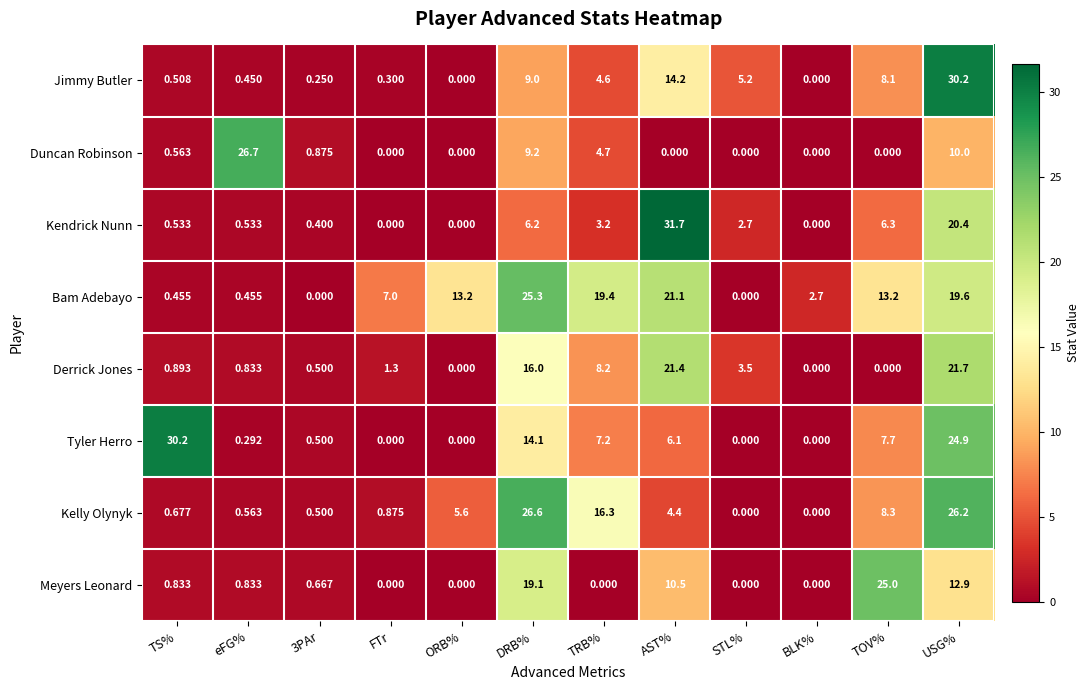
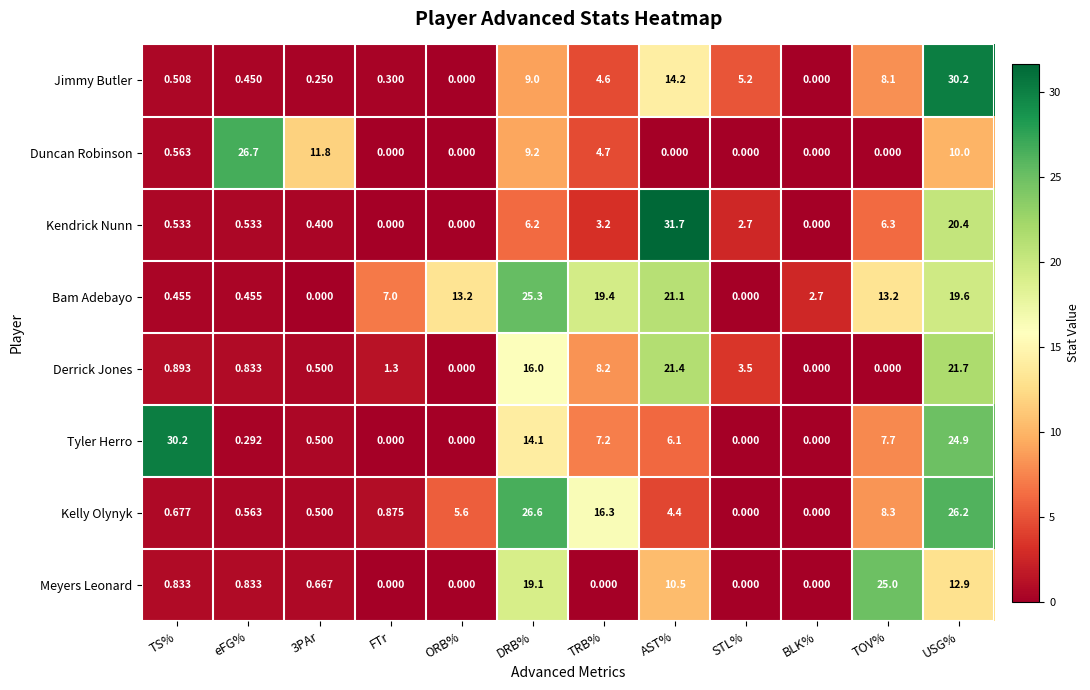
Duncan Robinson, 3PAr: 0.875 -> 11.8
